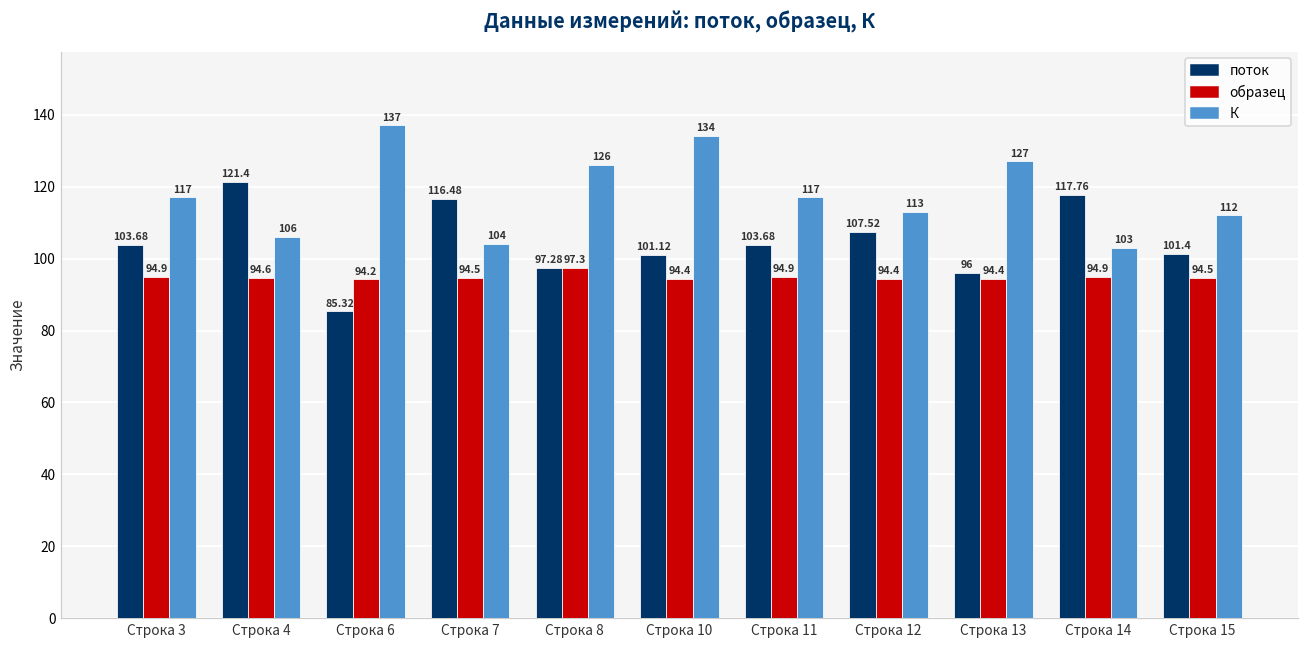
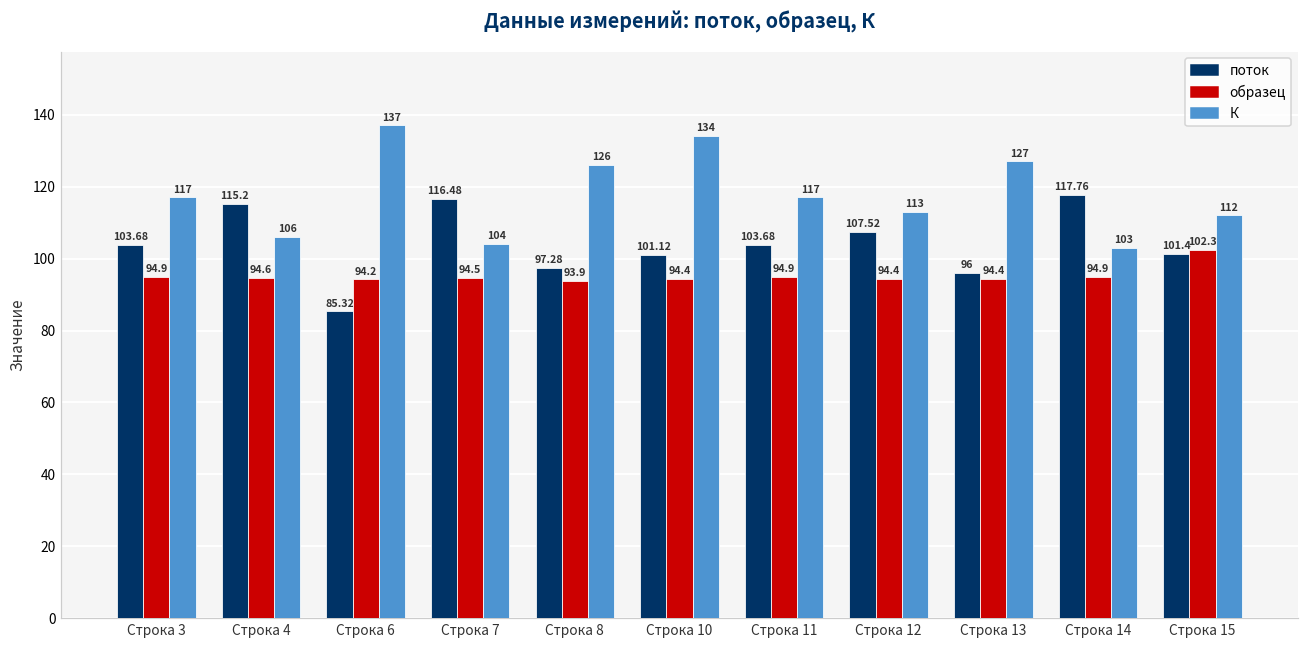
поток, Строка 4: 121.4 -> 115.2
образец, Строка 8: 97.3 -> 93.9
образец, Строка 15: 94.5 -> 102.3
